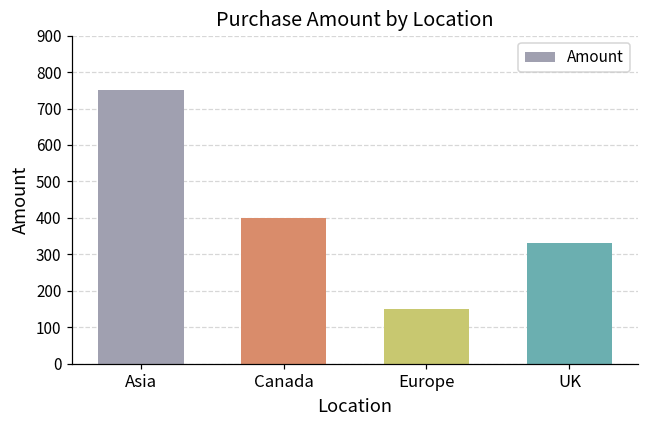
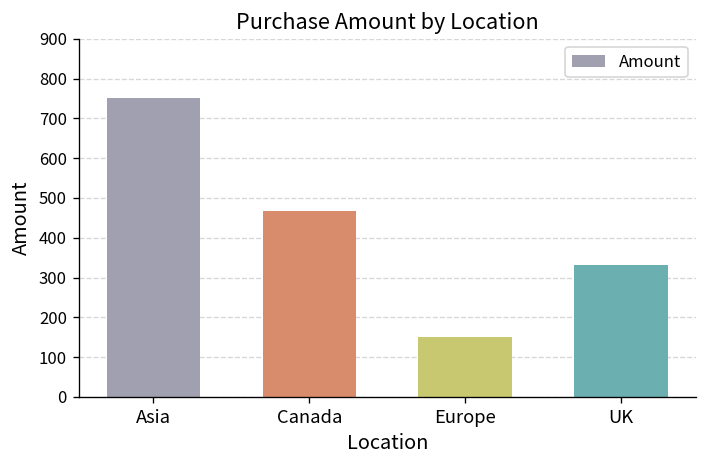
Canada: 400 -> 470
